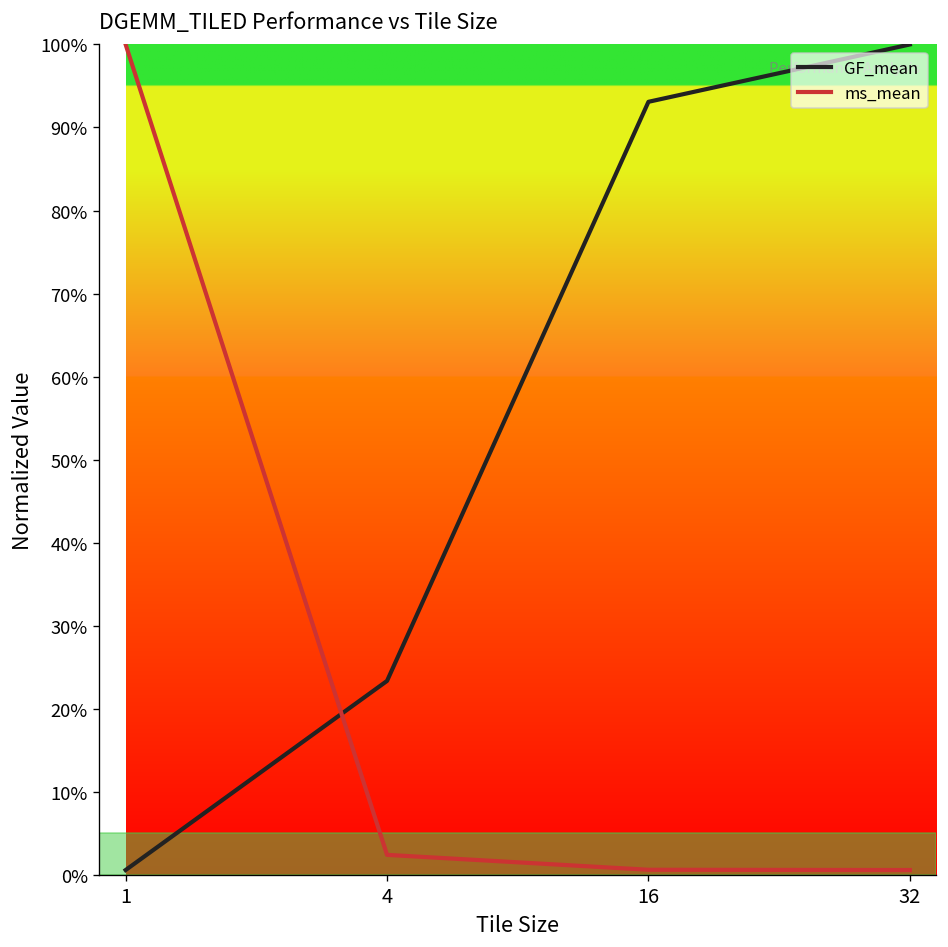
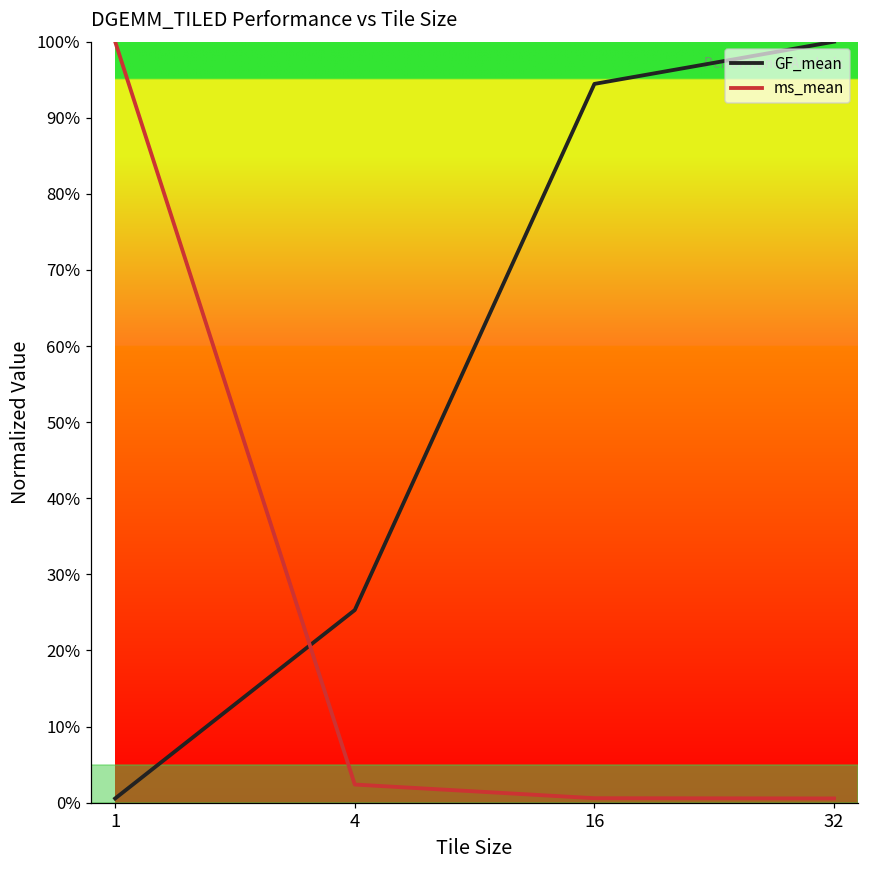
GF_mean, 4: 23% -> 25%
GF_mean, 16: 93% -> 94%
